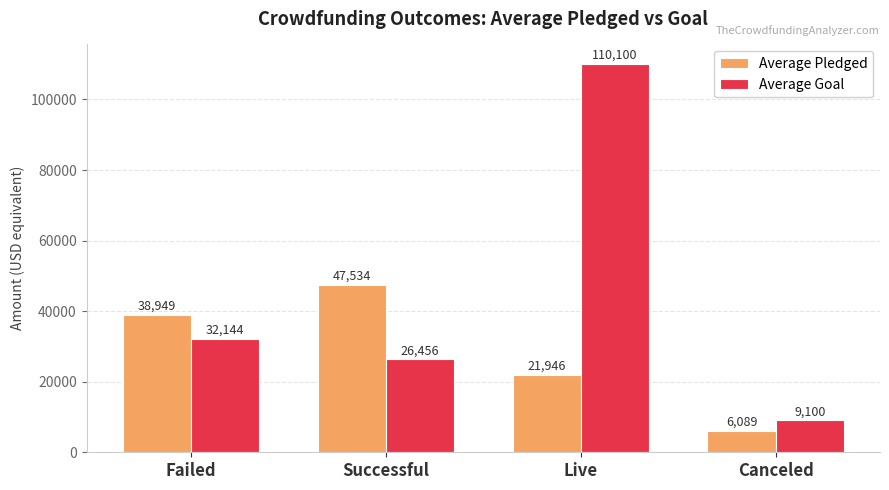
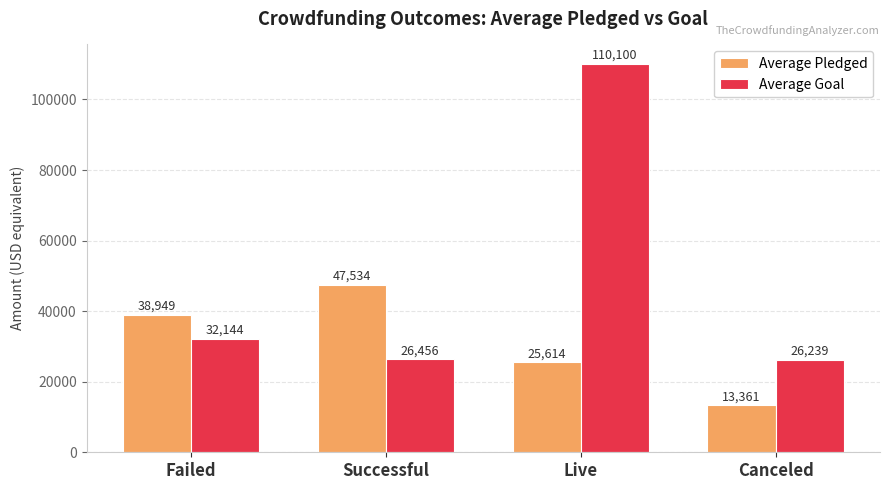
Average Pledged, Live: 21,946 -> 25,614
Average Pledged, Canceled: 6,089 -> 13,361
Average Goal, Canceled: 9,100 -> 26,239
